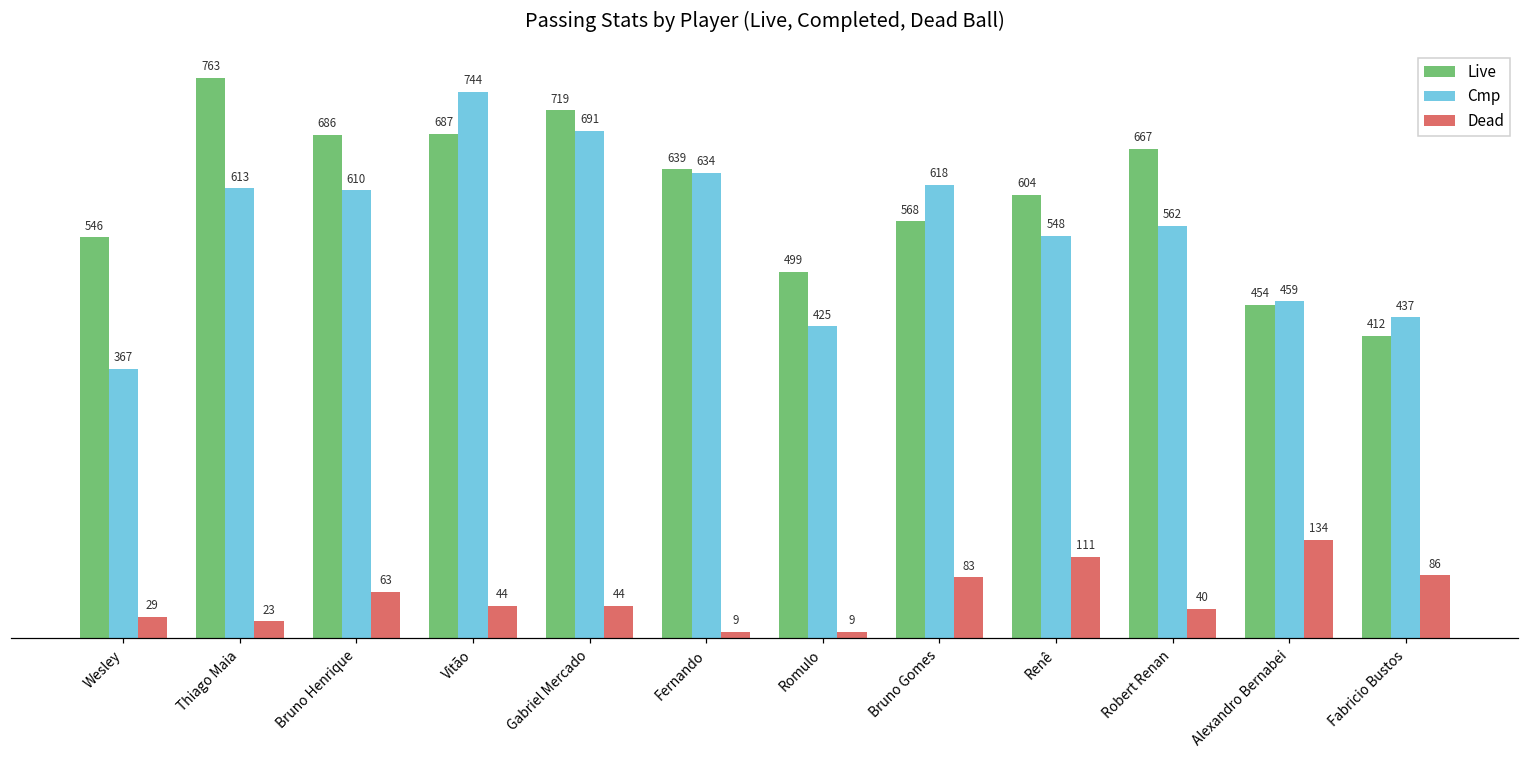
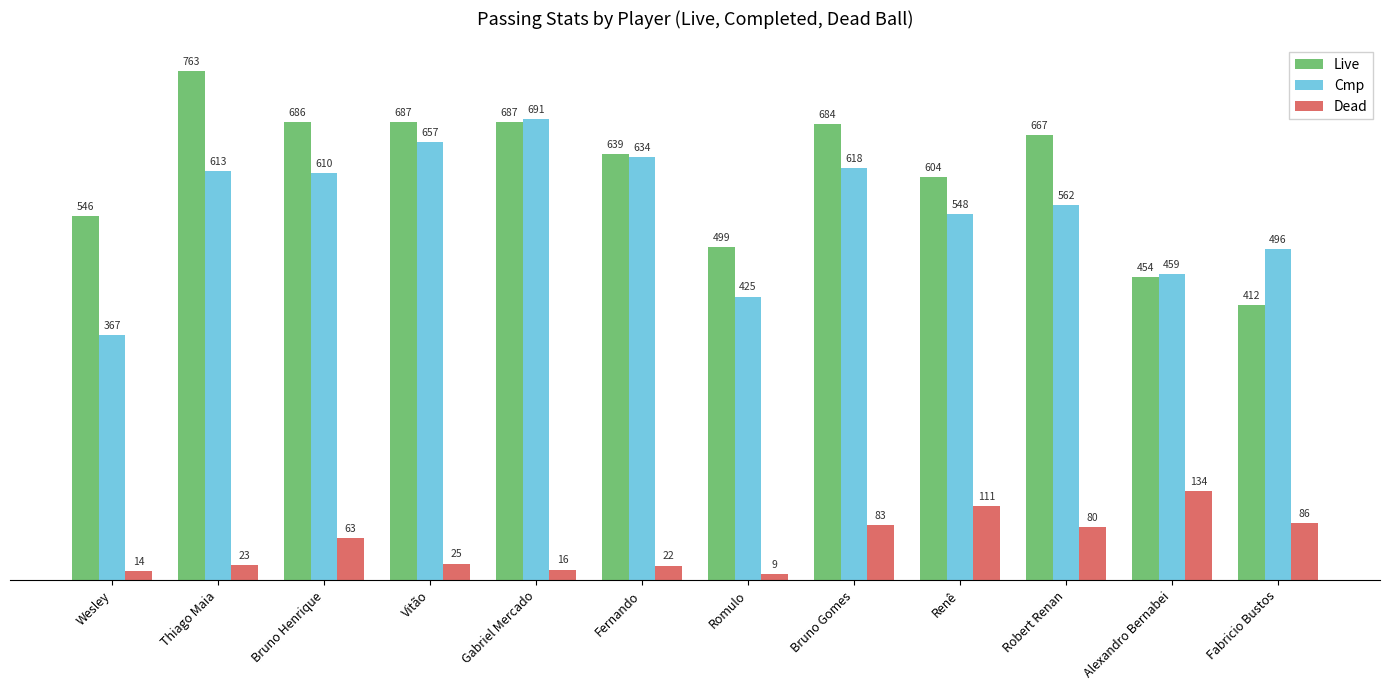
Dead, Wesley: 29 -> 14
Cmp, Vitão: 744 -> 657
Dead, Vitão: 44 -> 25
Live, Gabriel Mercado: 719 -> 687
Dead, Gabriel Mercado: 44 -> 16
Dead, Fernando: 9 -> 22
Live, Bruno Gomes: 568 -> 684
Dead, Robert Renan: 40 -> 80
Cmp, Fabricio Bustos: 437 -> 496
